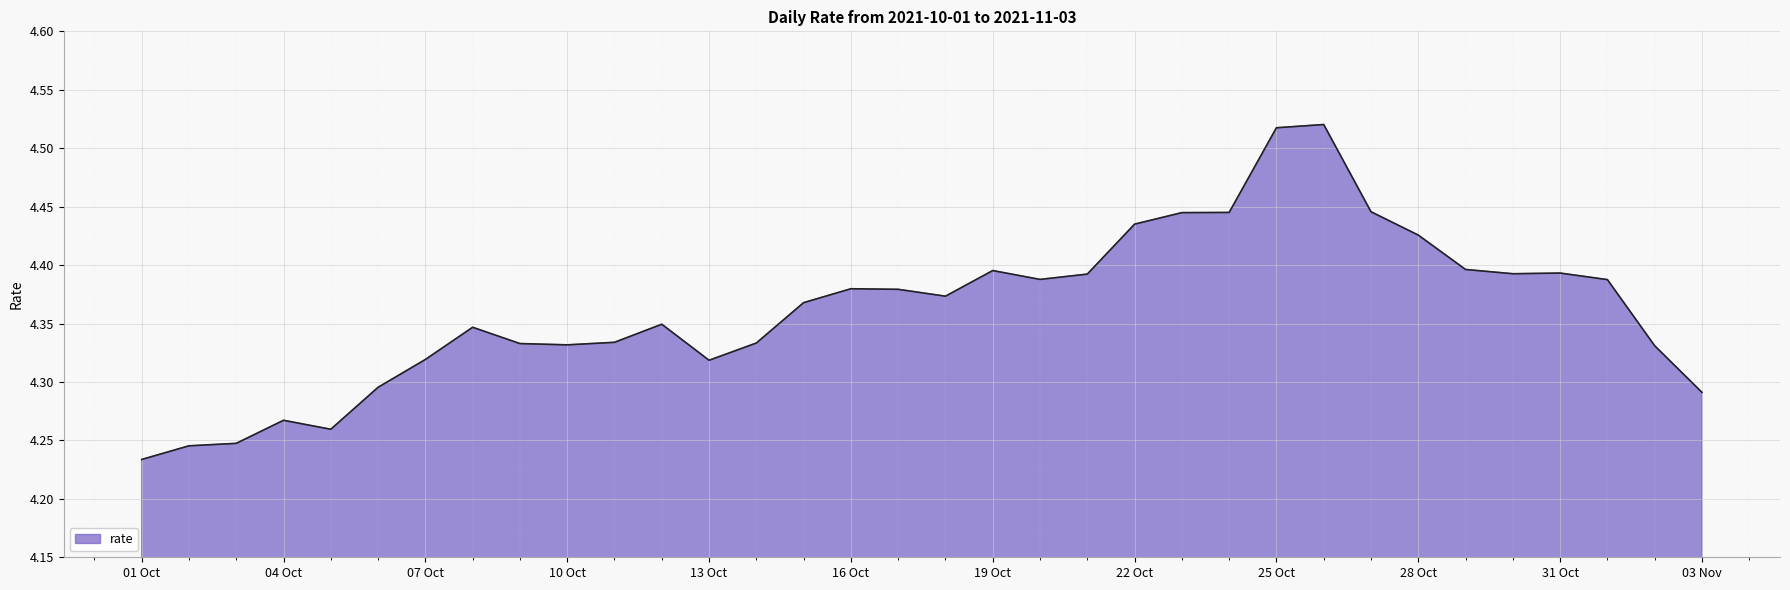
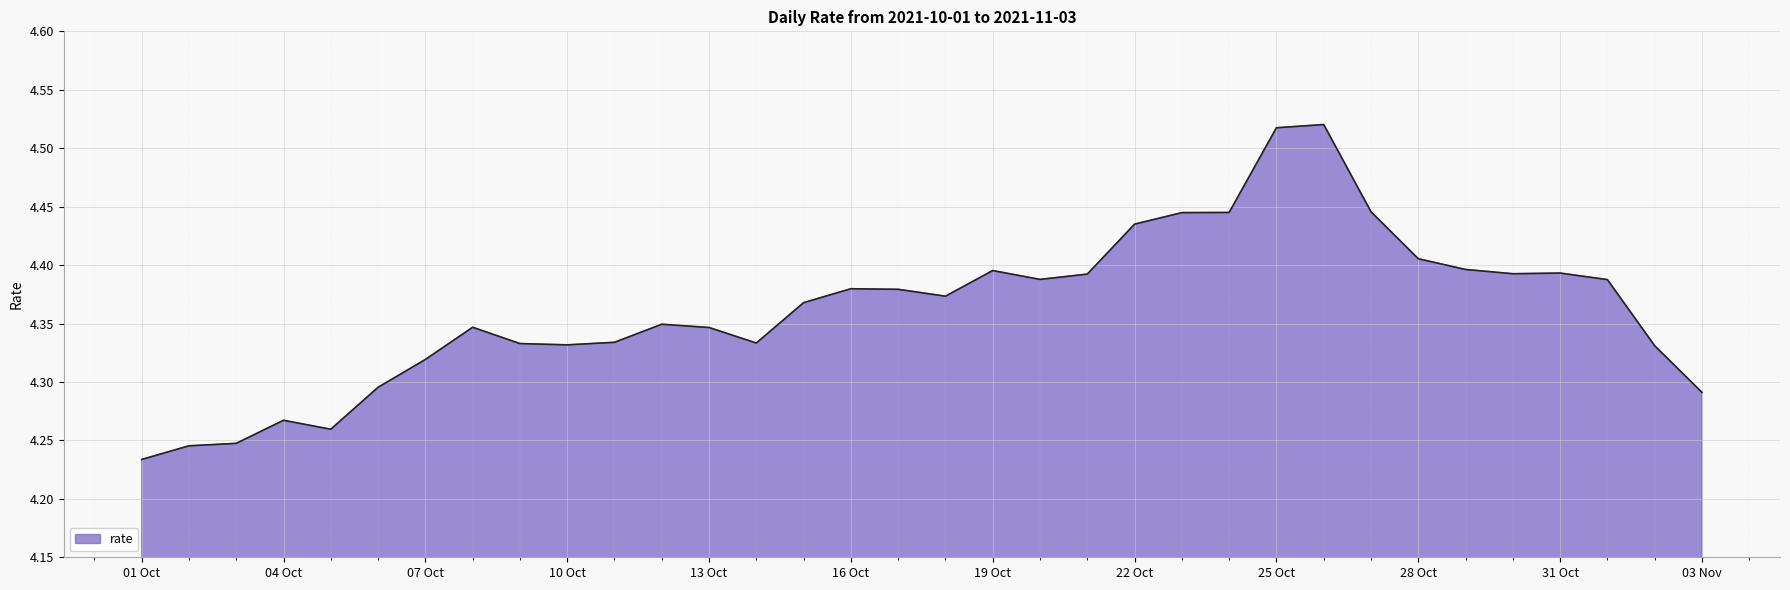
13 Oct: 4.319 -> 4.347
28 Oct: 4.426 -> 4.405
